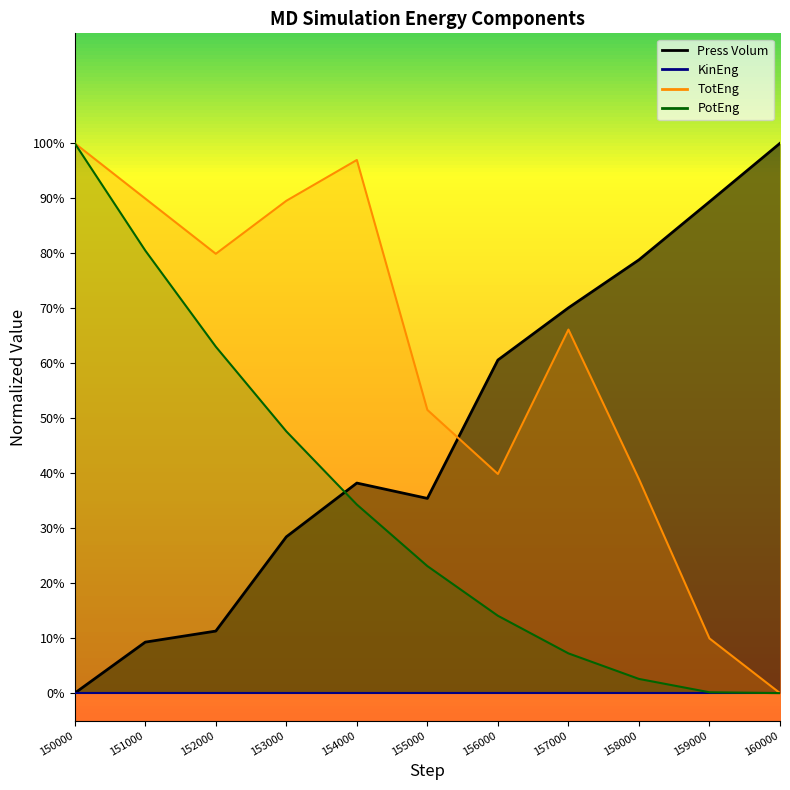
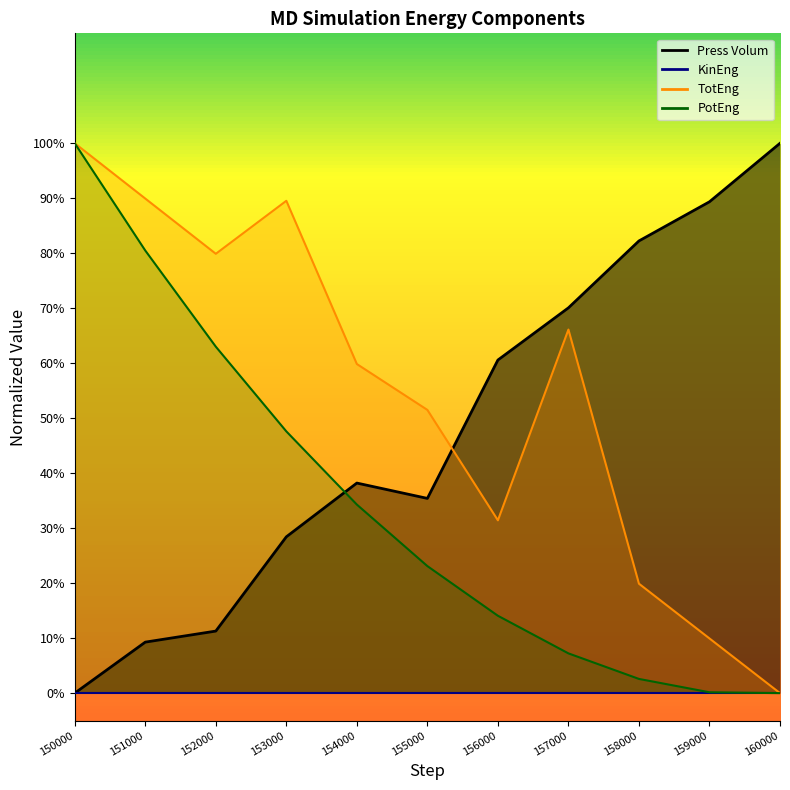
TotEng, 154000: 97% -> 60%
TotEng, 156000: 40% -> 31%
Press Volum, 158000: 79% -> 82%
TotEng, 158000: 39% -> 20%
